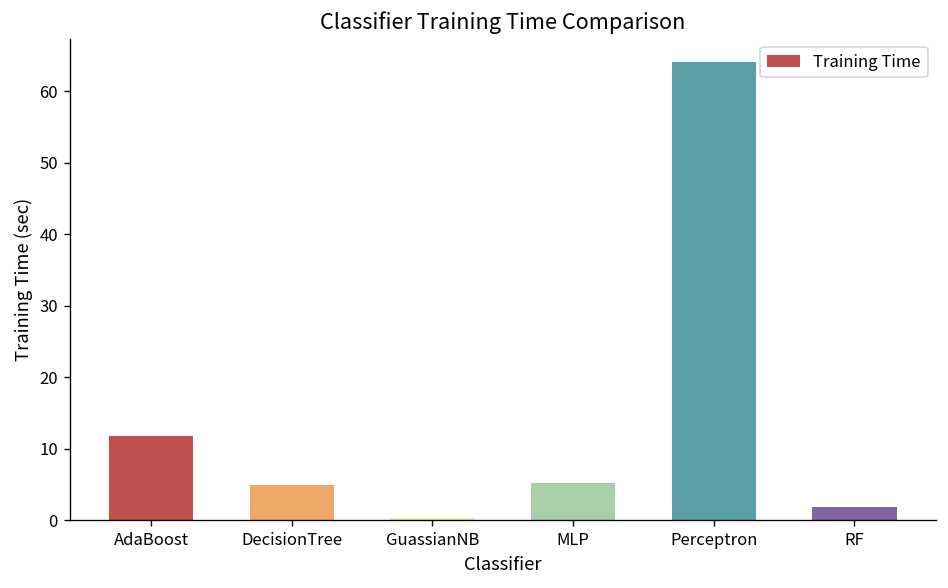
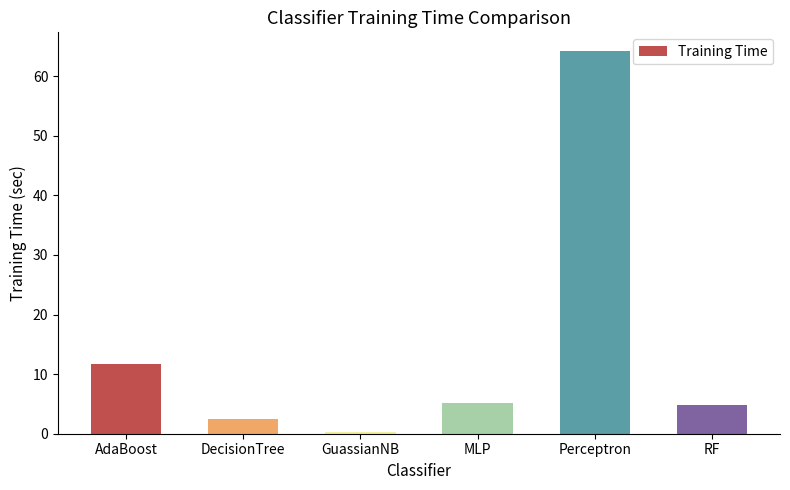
DecisionTree: 5 -> 3
RF: 2 -> 5
